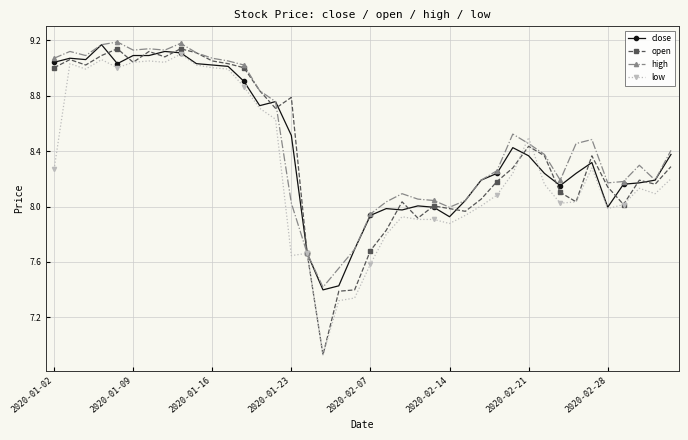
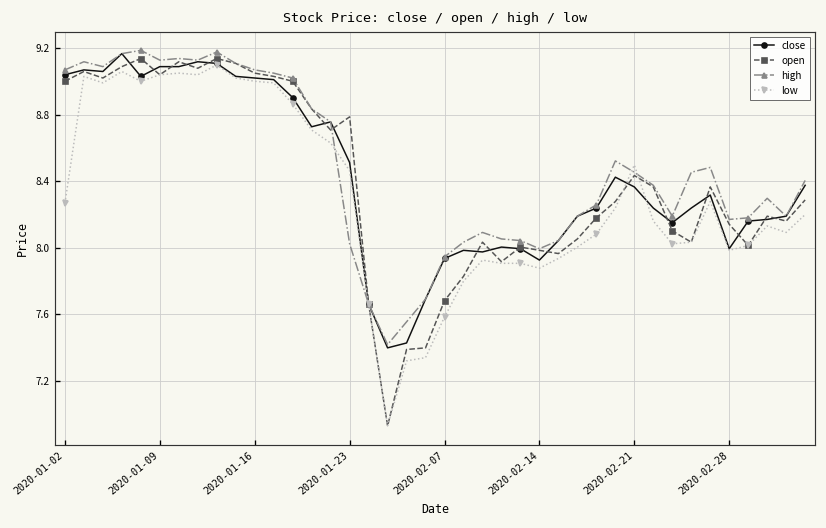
low, 2020-01-23: 7.65 -> 8.46
